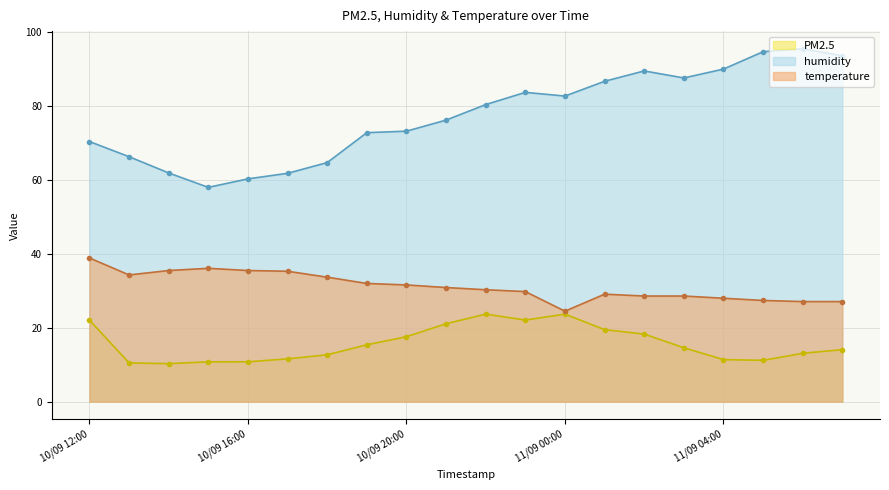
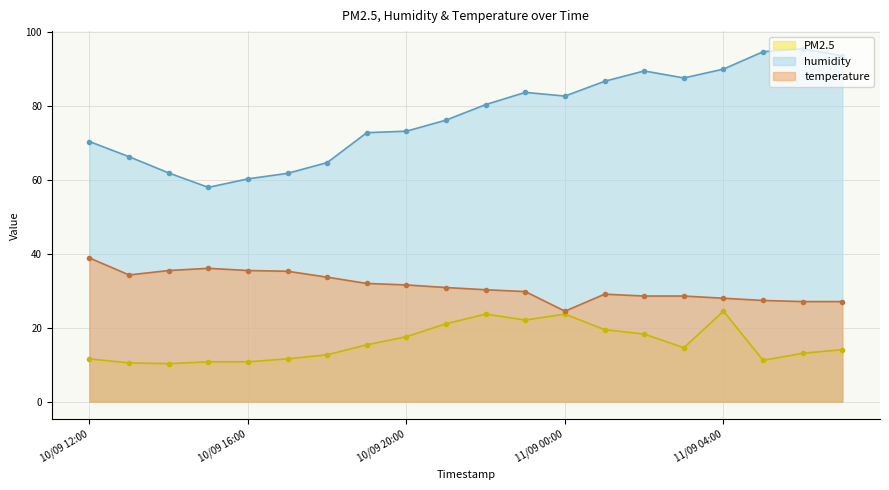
PM2.5, 10/09 12:00: 22 -> 12
PM2.5, 11/09 04:00: 11 -> 25
